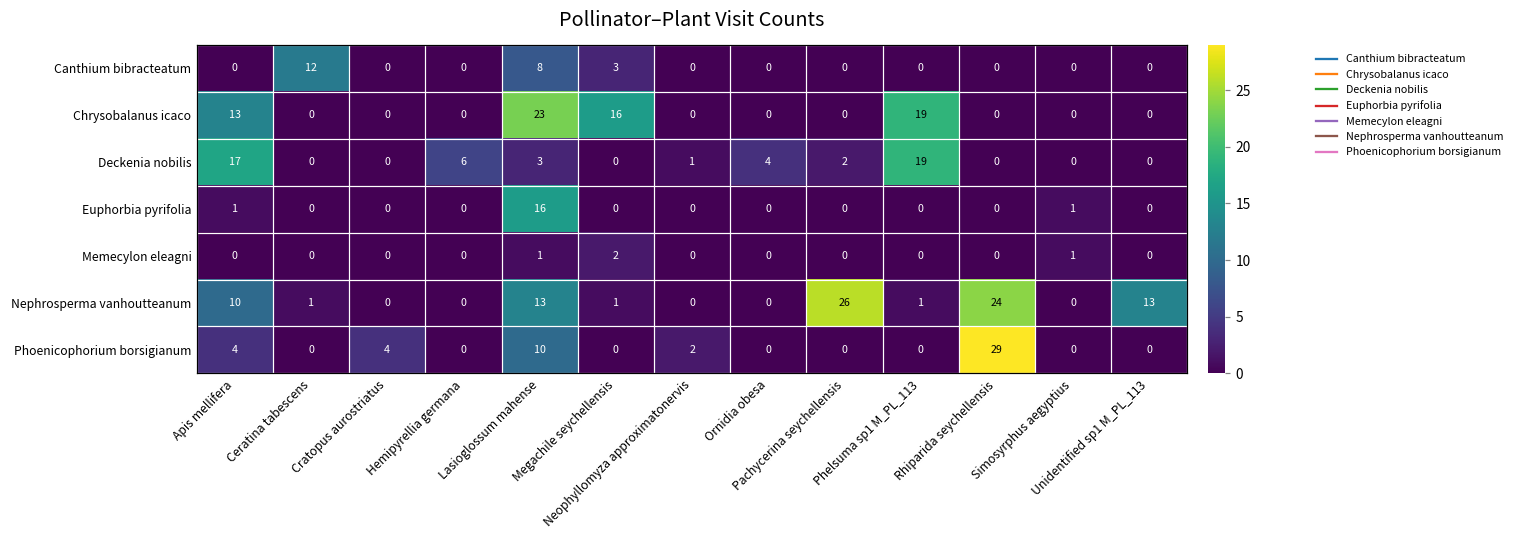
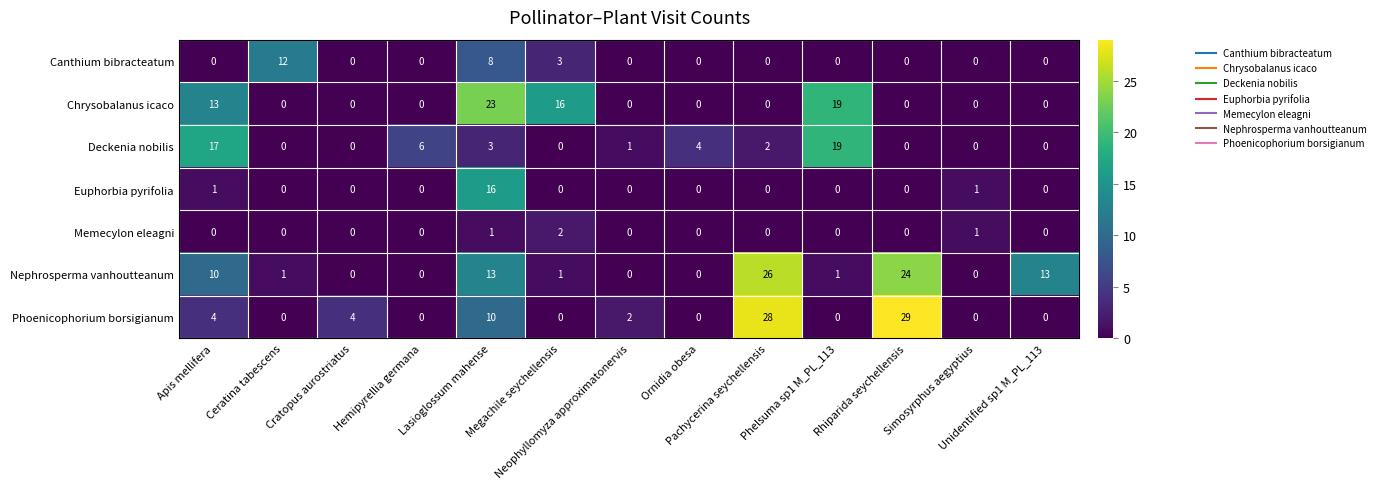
Phoenicophorium borsigianum, Pachycerina seychellensis: 0 -> 28
